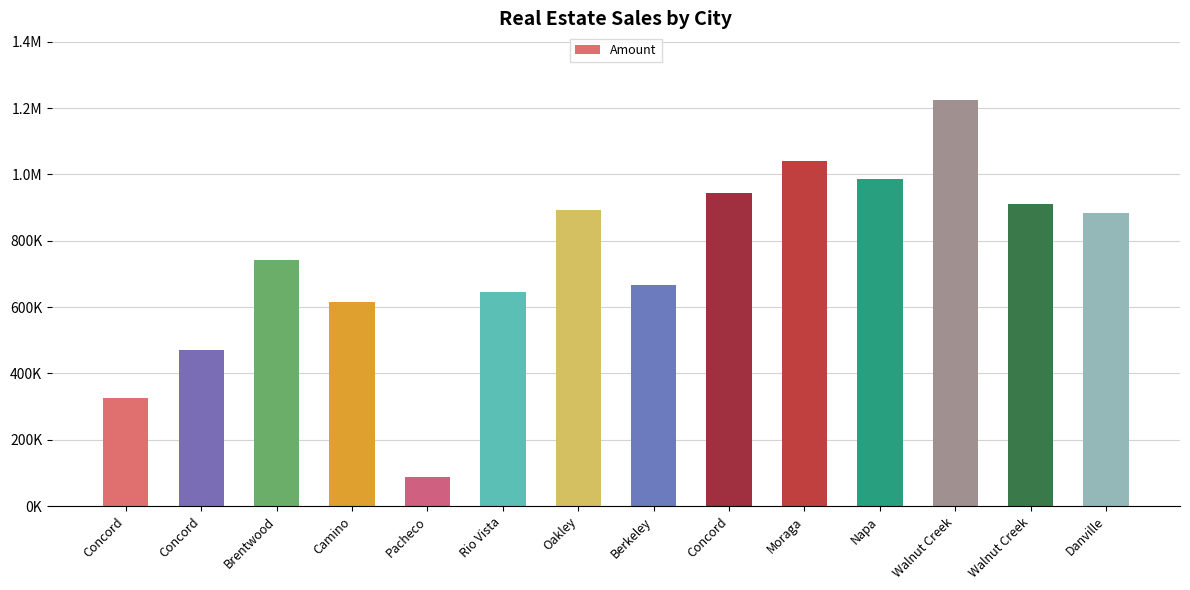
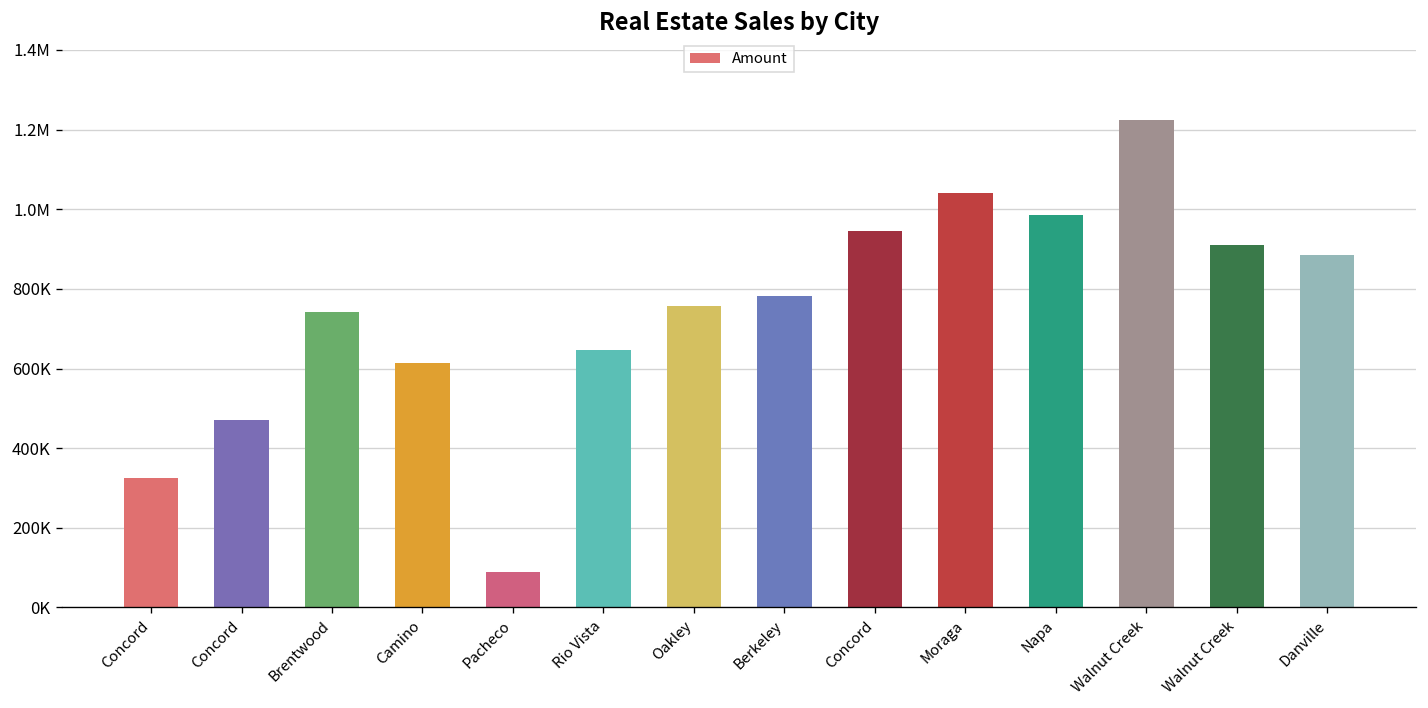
Oakley: 890000 -> 760000
Berkeley: 670000 -> 780000
